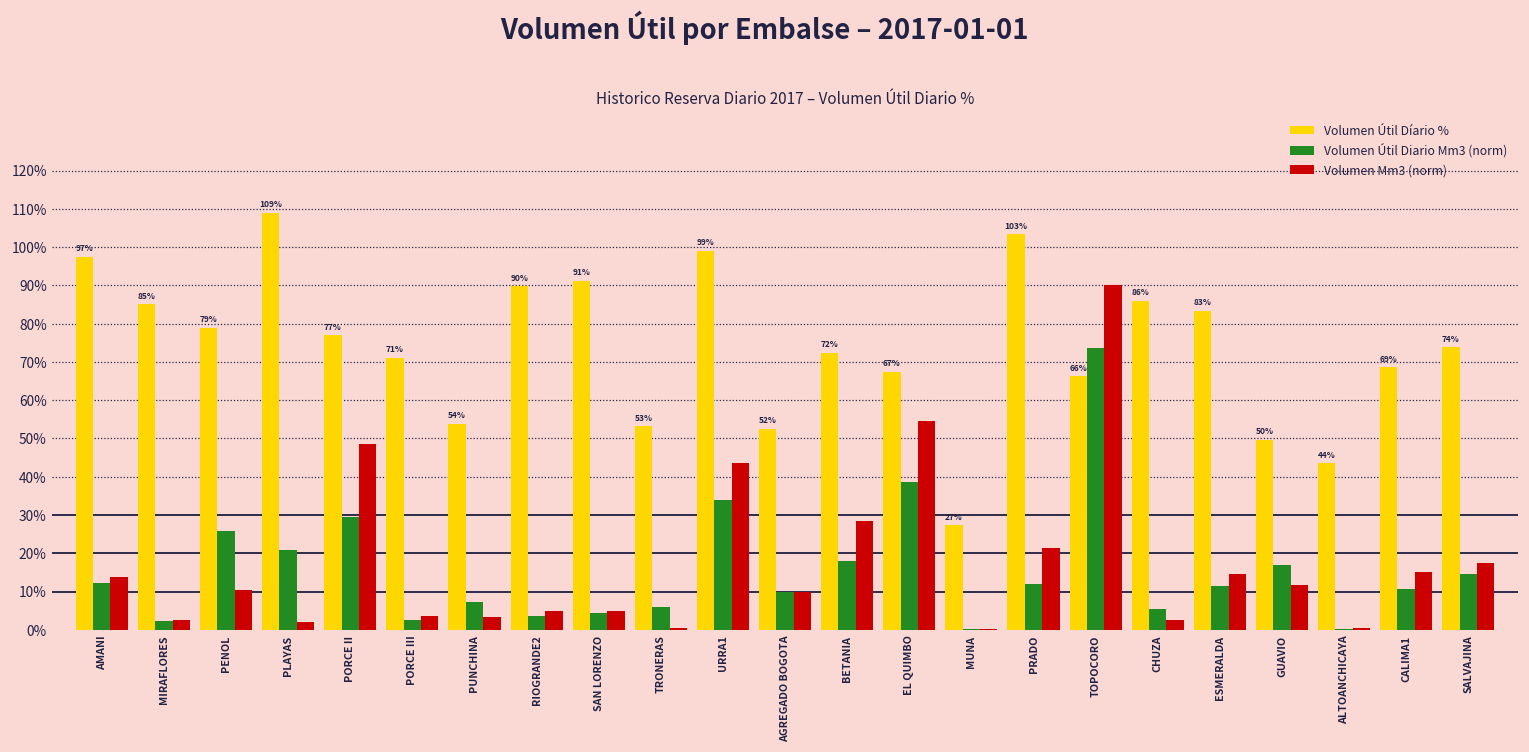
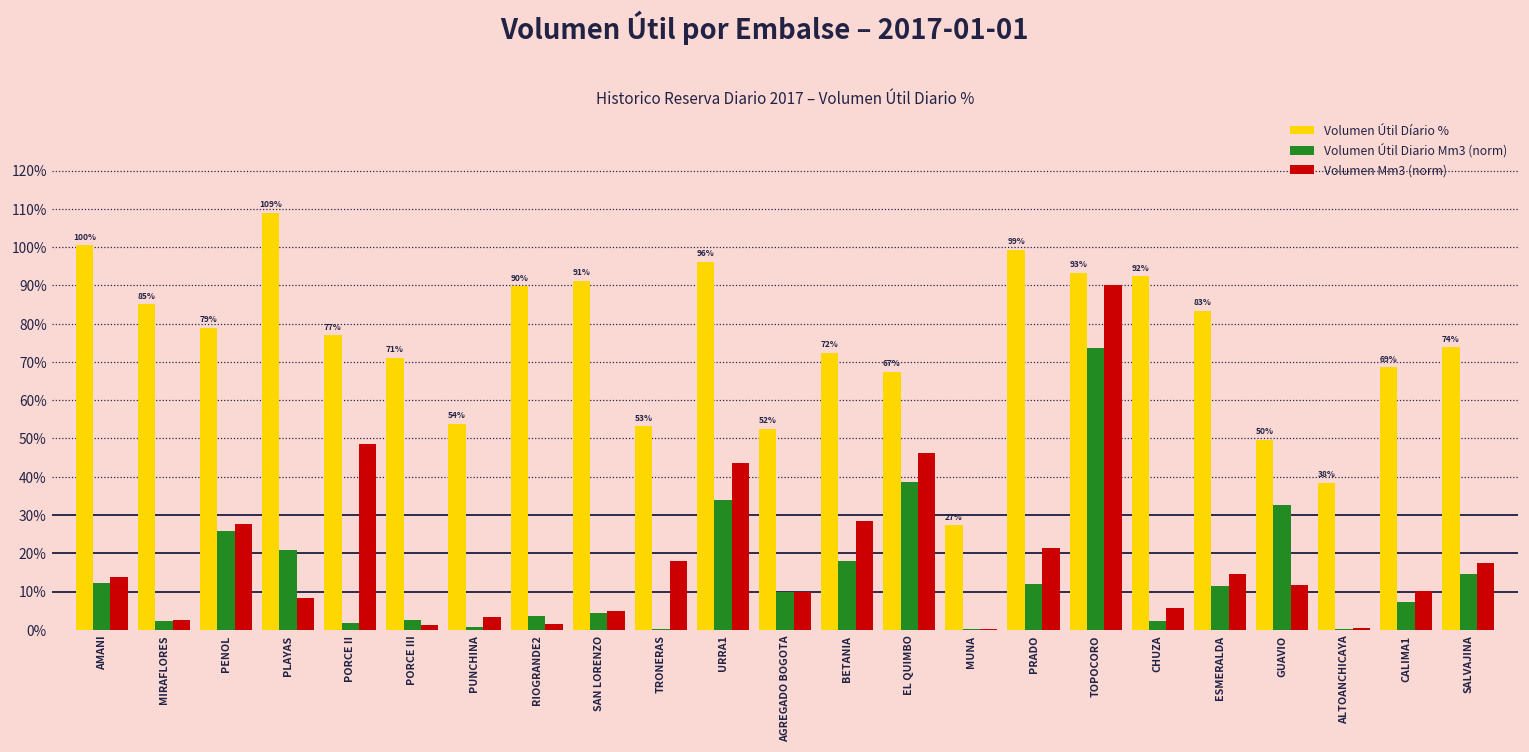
Volumen Útil Díario %, AMANI: 97% -> 100%
Volumen Mm3 (norm), PENOL: 10% -> 28%
Volumen Mm3 (norm), PLAYAS: 2% -> 8%
Volumen Útil Diario Mm3 (norm), PORCE II: 30% -> 2%
Volumen Mm3 (norm), PORCE III: 4% -> 1%
Volumen Útil Diario Mm3 (norm), PUNCHINA: 7% -> 1%
Volumen Mm3 (norm), RIOGRANDE2: 5% -> 1%
Volumen Útil Diario Mm3 (norm), TRONERAS: 6% -> 0%
Volumen Mm3 (norm), TRONERAS: 1% -> 18%
Volumen Útil Díario %, URRA1: 99% -> 96%
Volumen Mm3 (norm), EL QUIMBO: 55% -> 46%
Volumen Útil Díario %, PRADO: 103% -> 99%
Volumen Útil Díario %, TOPOCORO: 66% -> 93%
Volumen Útil Díario %, CHUZA: 86% -> 92%
Volumen Útil Diario Mm3 (norm), CHUZA: 5% -> 2%
Volumen Mm3 (norm), CHUZA: 2% -> 6%
Volumen Útil Diario Mm3 (norm), GUAVIO: 17% -> 33%
Volumen Útil Díario %, ALTOANCHICAYA: 44% -> 38%
Volumen Útil Diario Mm3 (norm), CALIMA1: 11% -> 7%
Volumen Mm3 (norm), CALIMA1: 15% -> 10%
